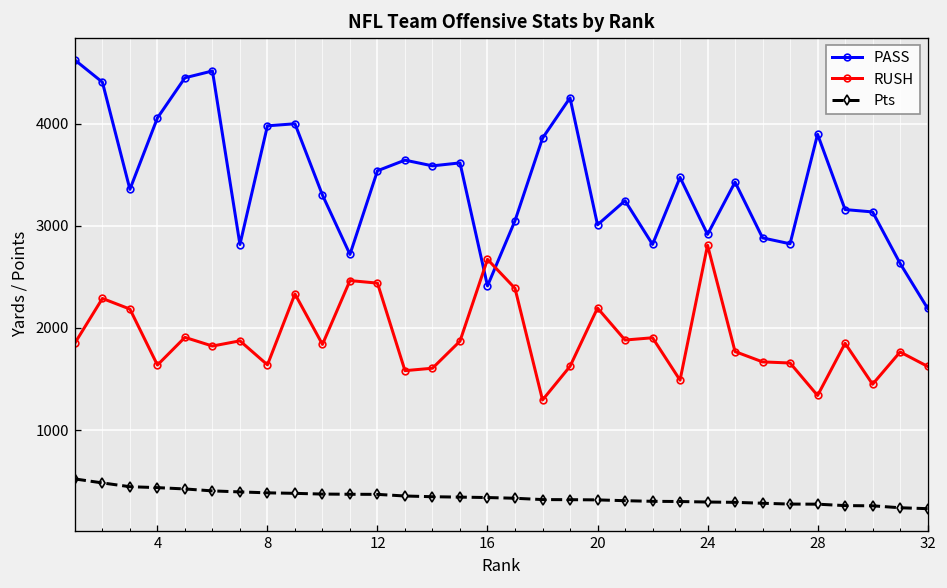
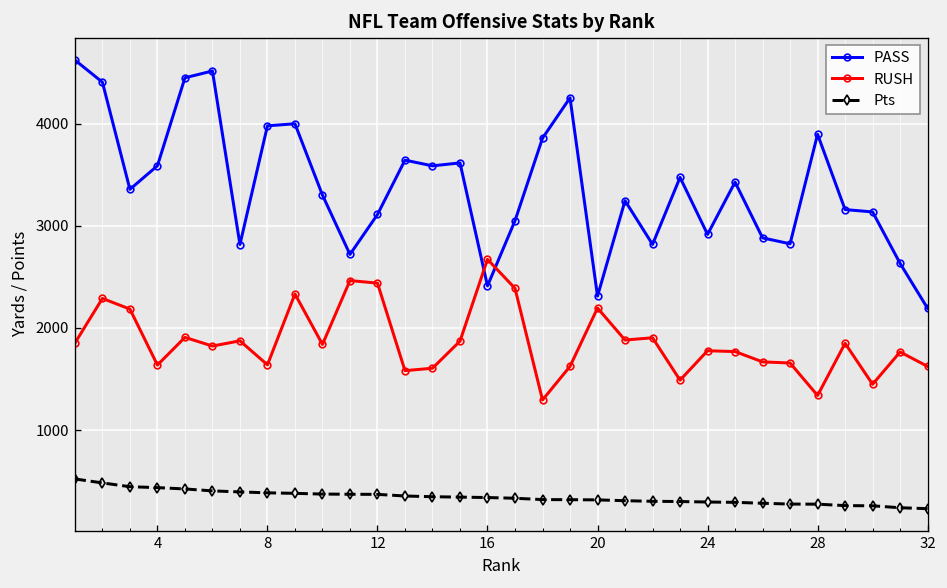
PASS, 4: 4100 -> 3600
PASS, 12: 3500 -> 3100
PASS, 20: 3000 -> 2300
RUSH, 24: 2800 -> 1800
